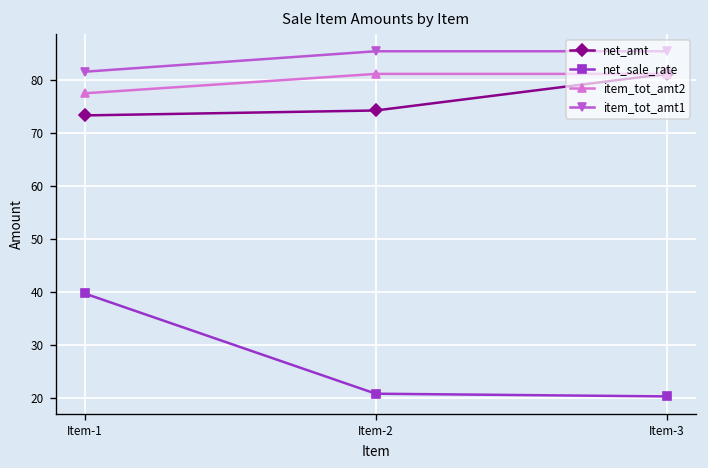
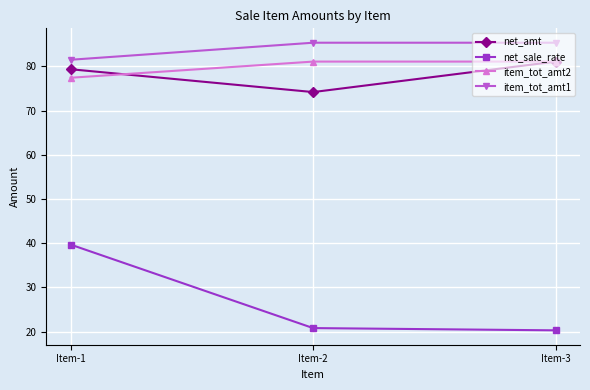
net_amt, Item-1: 73 -> 79
